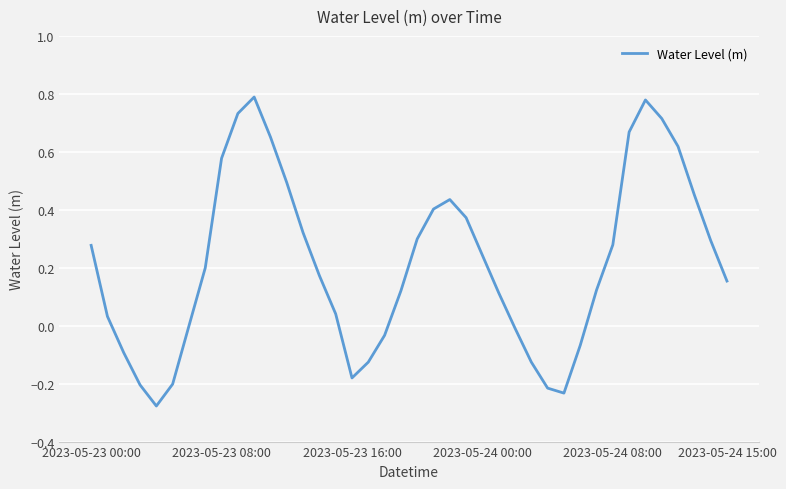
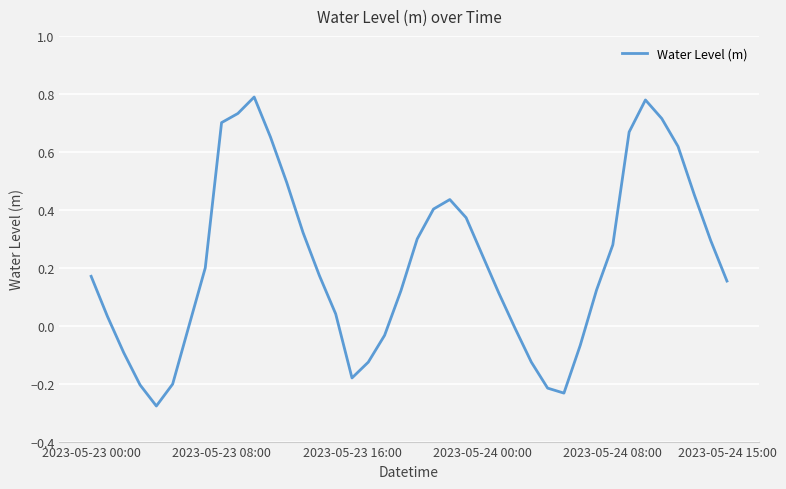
2023-05-23 00:00: 0.28 -> 0.17
2023-05-23 08:00: 0.58 -> 0.70
